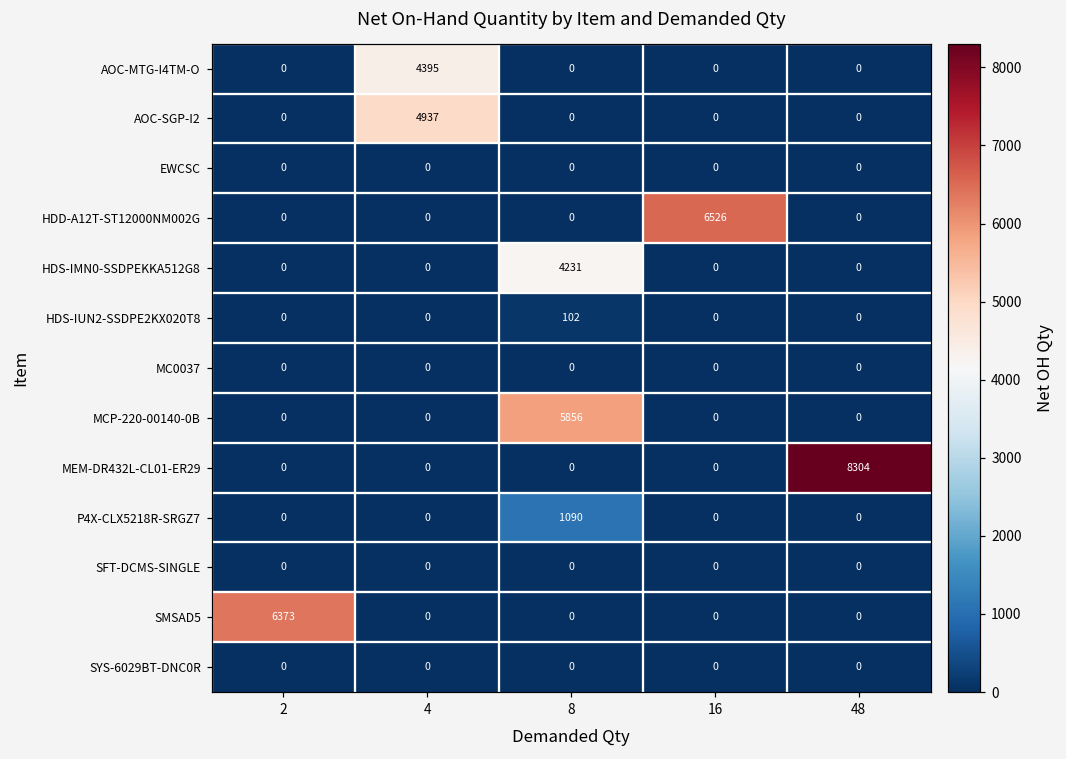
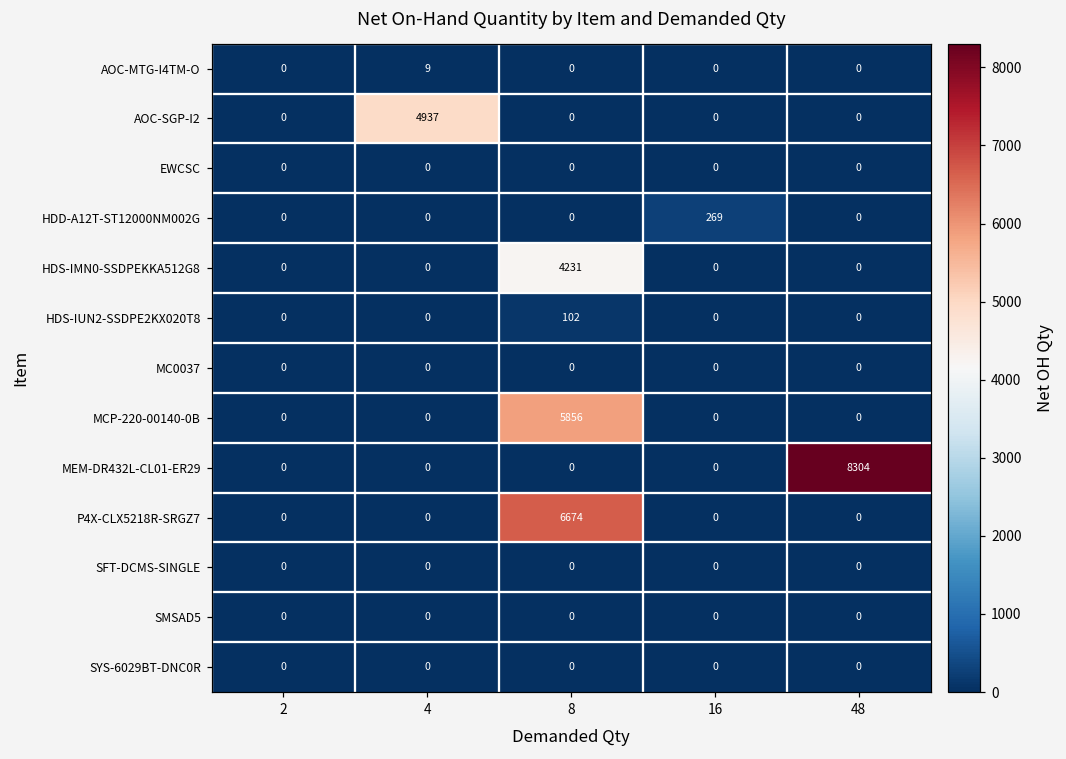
AOC-MTG-I4TM-O, 4: 4395 -> 9
HDD-A12T-ST12000NM002G, 16: 6526 -> 269
P4X-CLX5218R-SRGZ7, 8: 1090 -> 6674
SMSAD5, 2: 6373 -> 0
